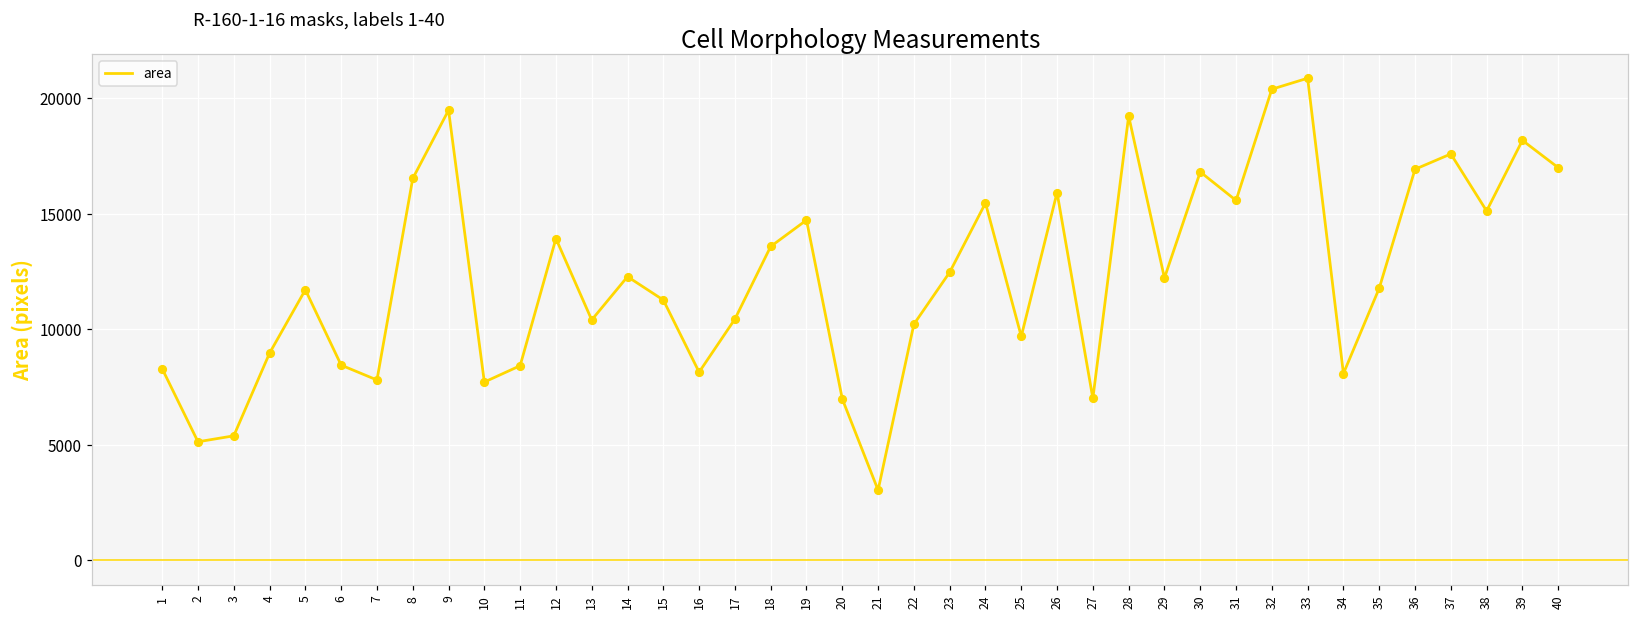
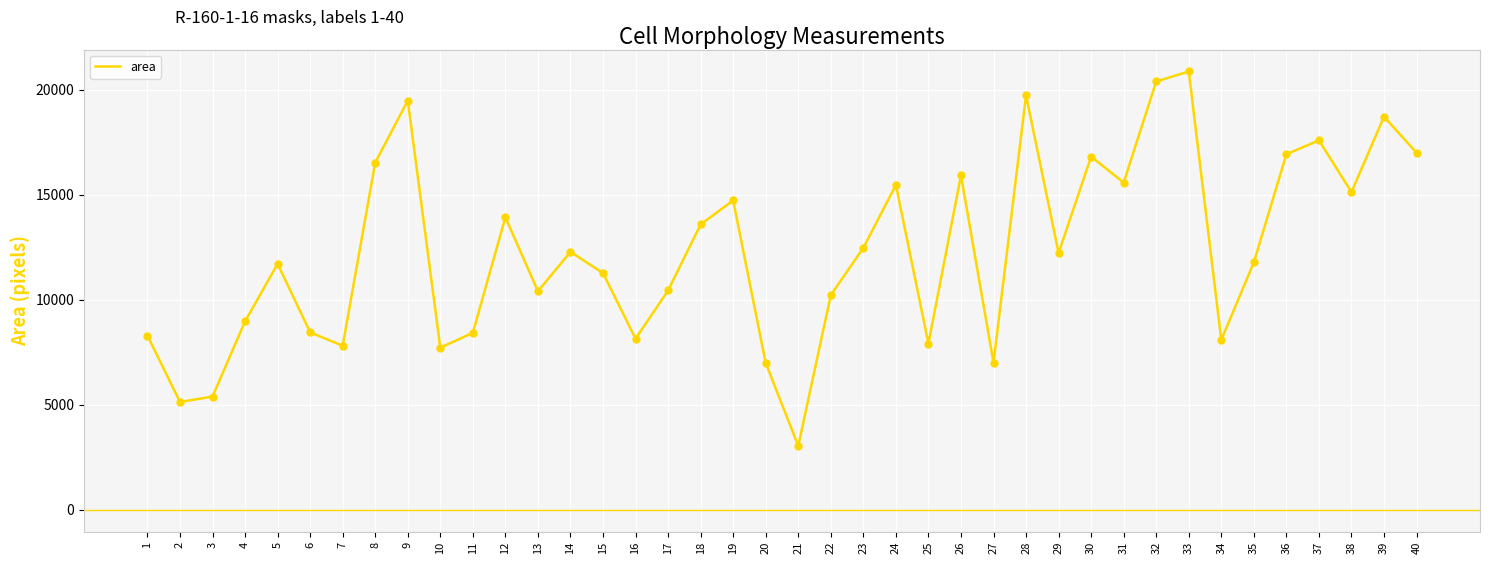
25: 9700 -> 7900
28: 19200 -> 19700
39: 18200 -> 18700
